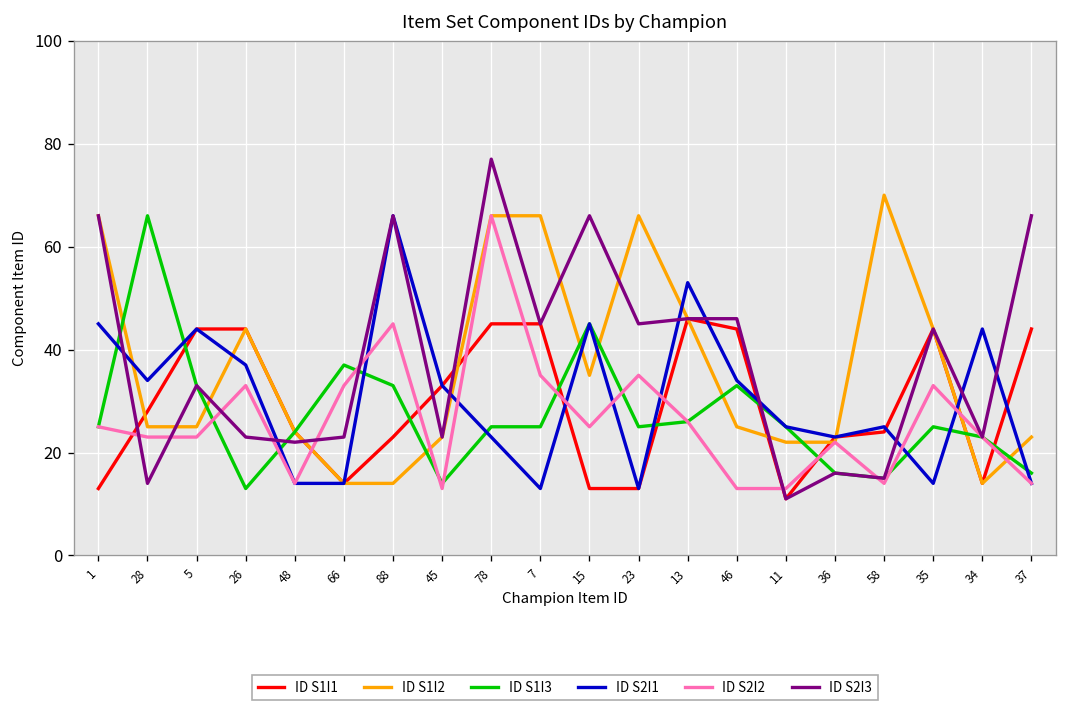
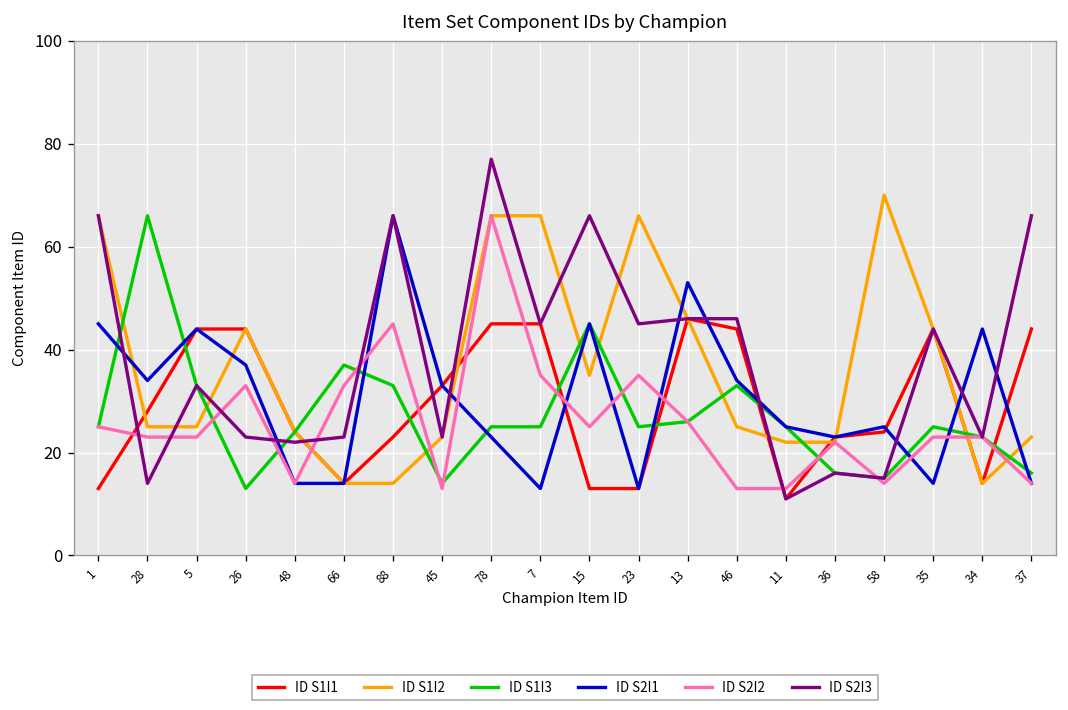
ID S2I2, 35: 33 -> 23
